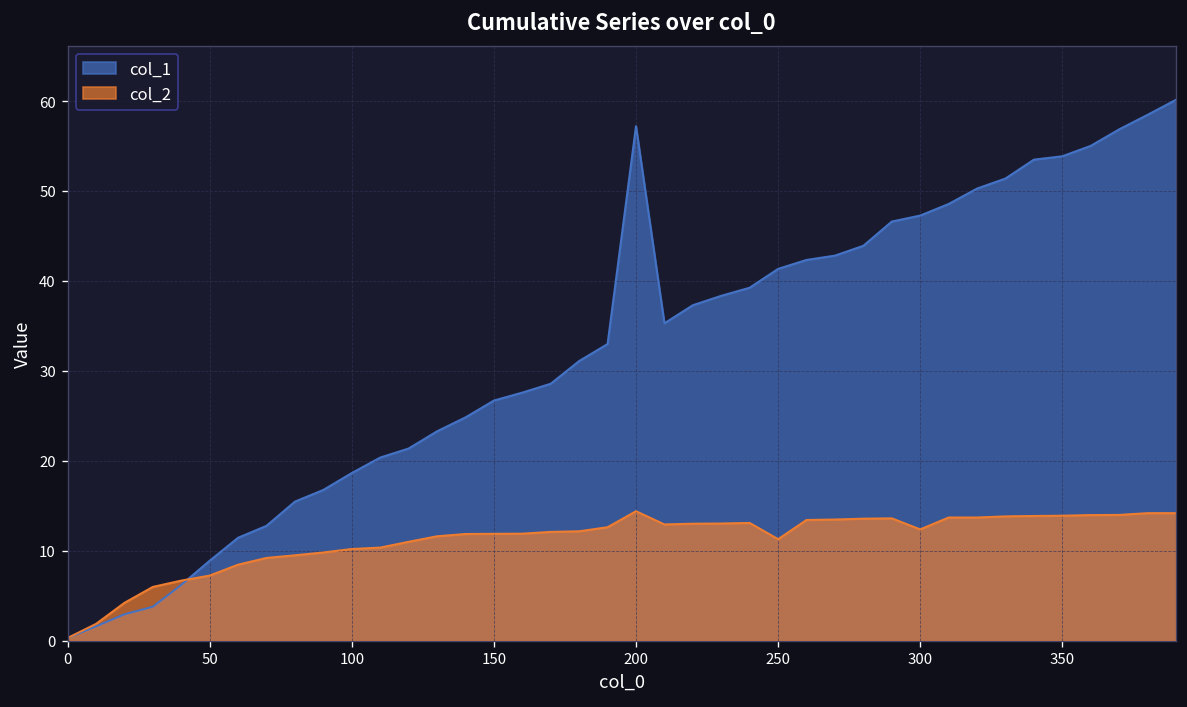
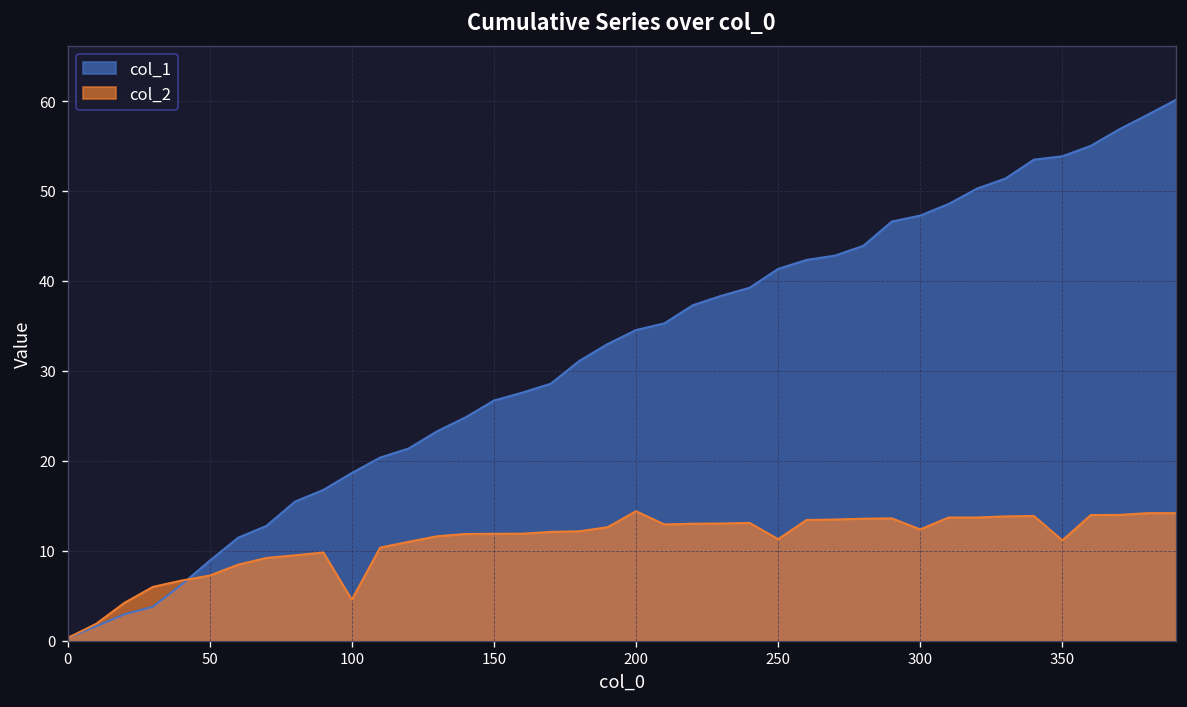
col_2, 100: 10 -> 5
col_1, 200: 57 -> 35
col_2, 350: 14 -> 11
